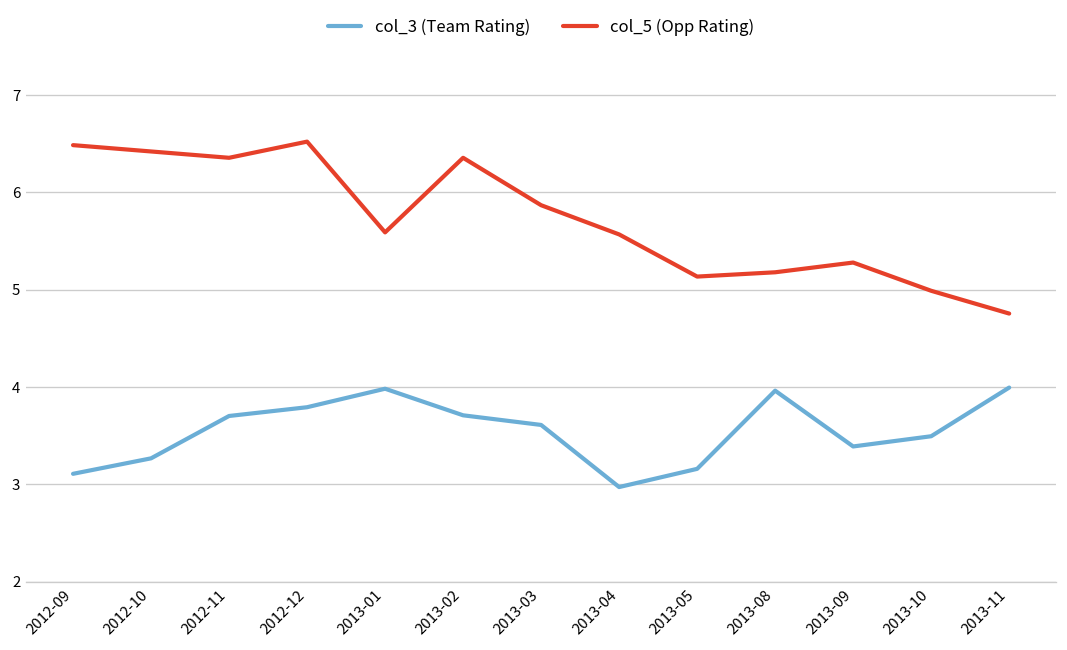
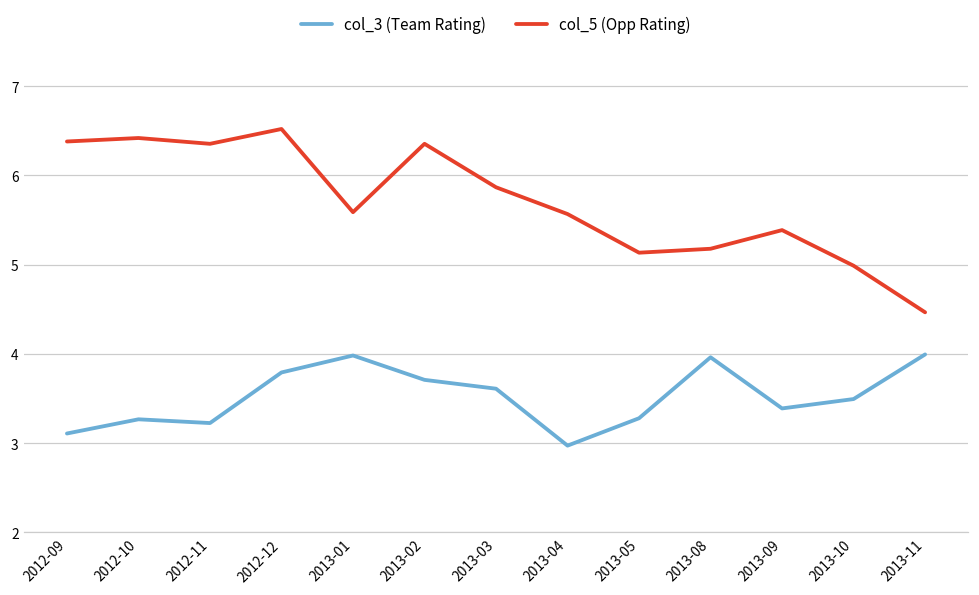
col_5 (Opp Rating), 2012-09: 6.5 -> 6.4
col_3 (Team Rating), 2012-11: 3.7 -> 3.2
col_3 (Team Rating), 2013-05: 3.2 -> 3.3
col_5 (Opp Rating), 2013-09: 5.3 -> 5.4
col_5 (Opp Rating), 2013-11: 4.8 -> 4.5
